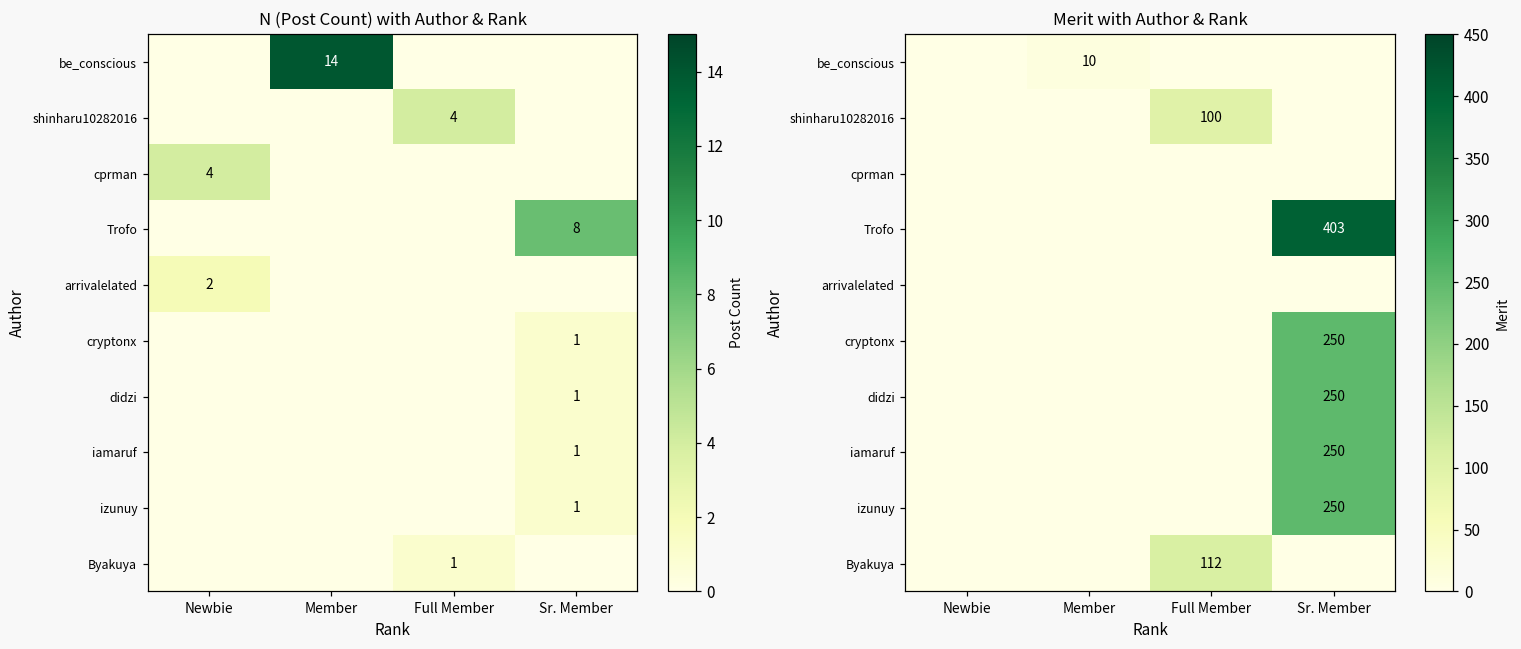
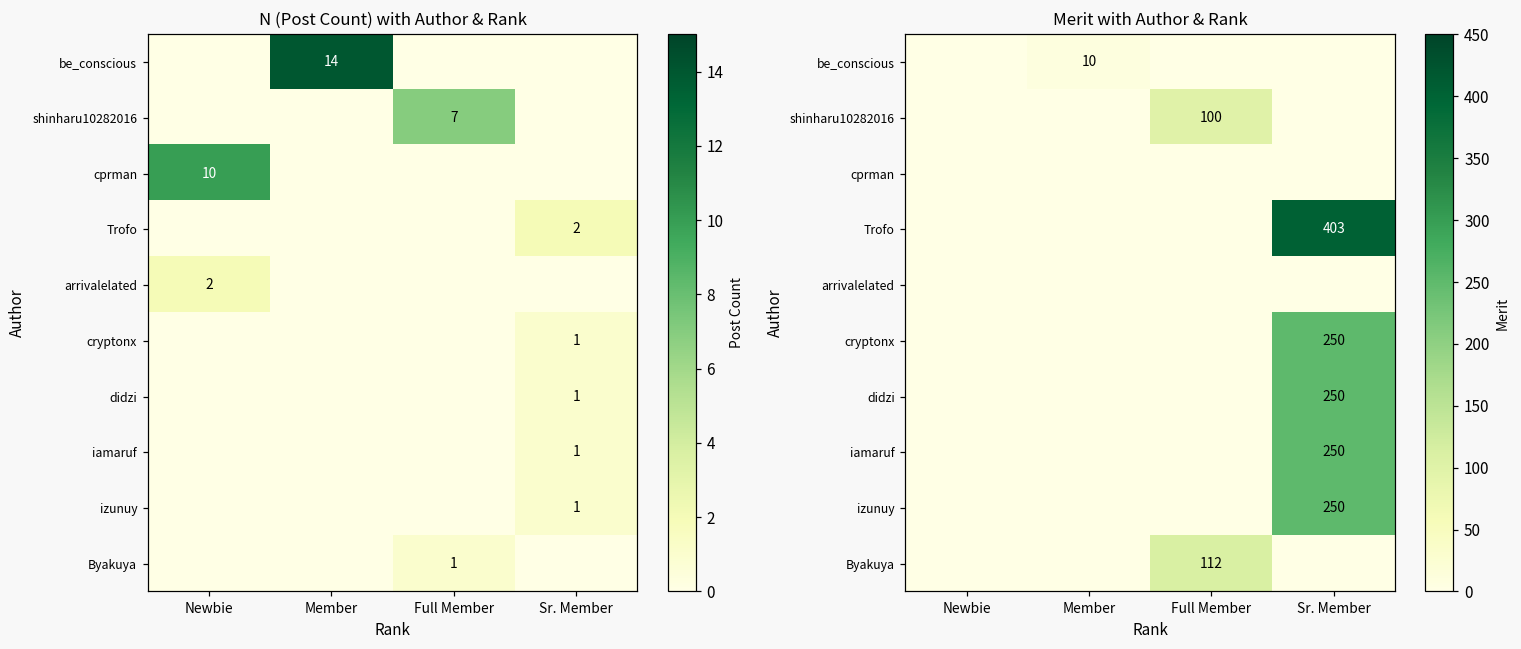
N (Post Count) with Author & Rank, shinharu10282016, Full Member: 4 -> 7
N (Post Count) with Author & Rank, cprman, Newbie: 4 -> 10
N (Post Count) with Author & Rank, Trofo, Sr. Member: 8 -> 2
